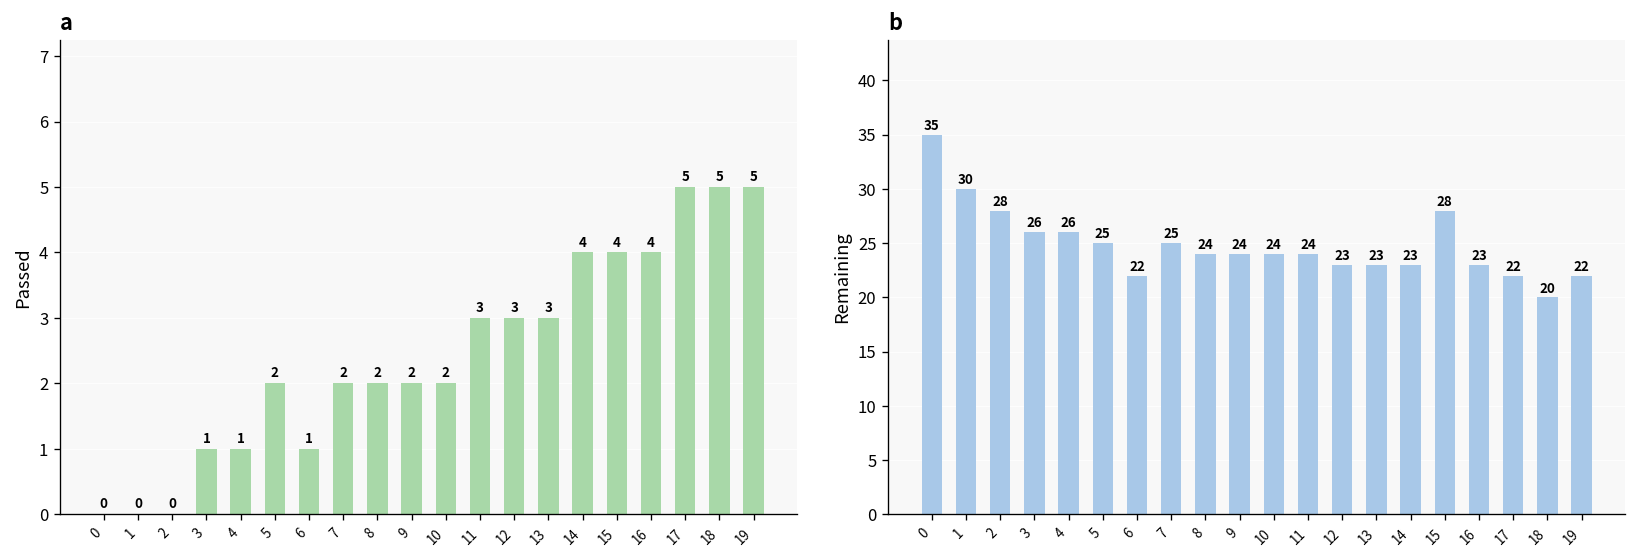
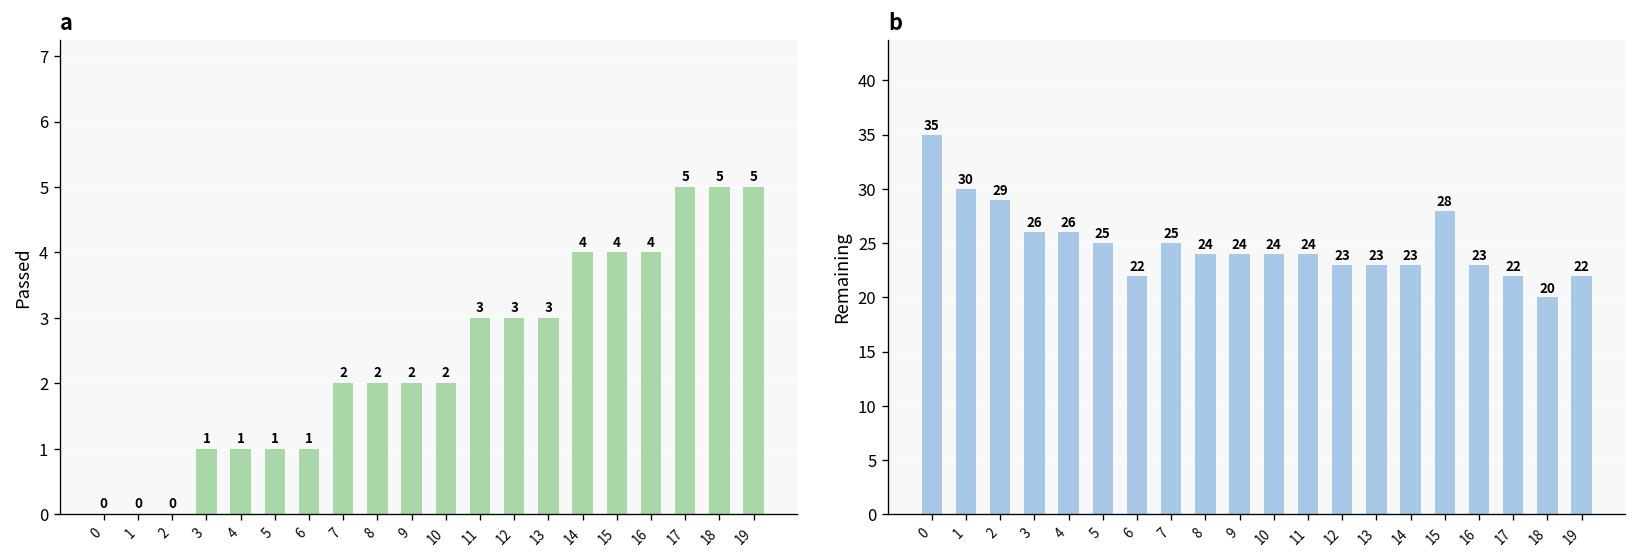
a, 5: 2 -> 1
b, 2: 28 -> 29
